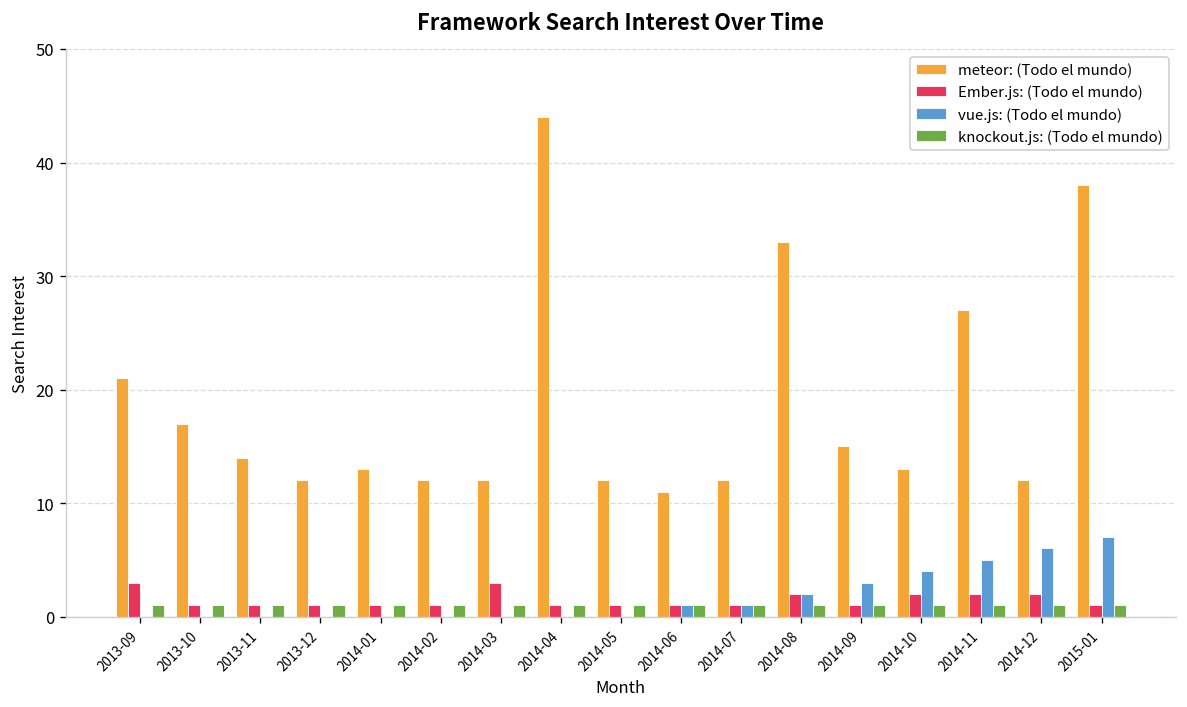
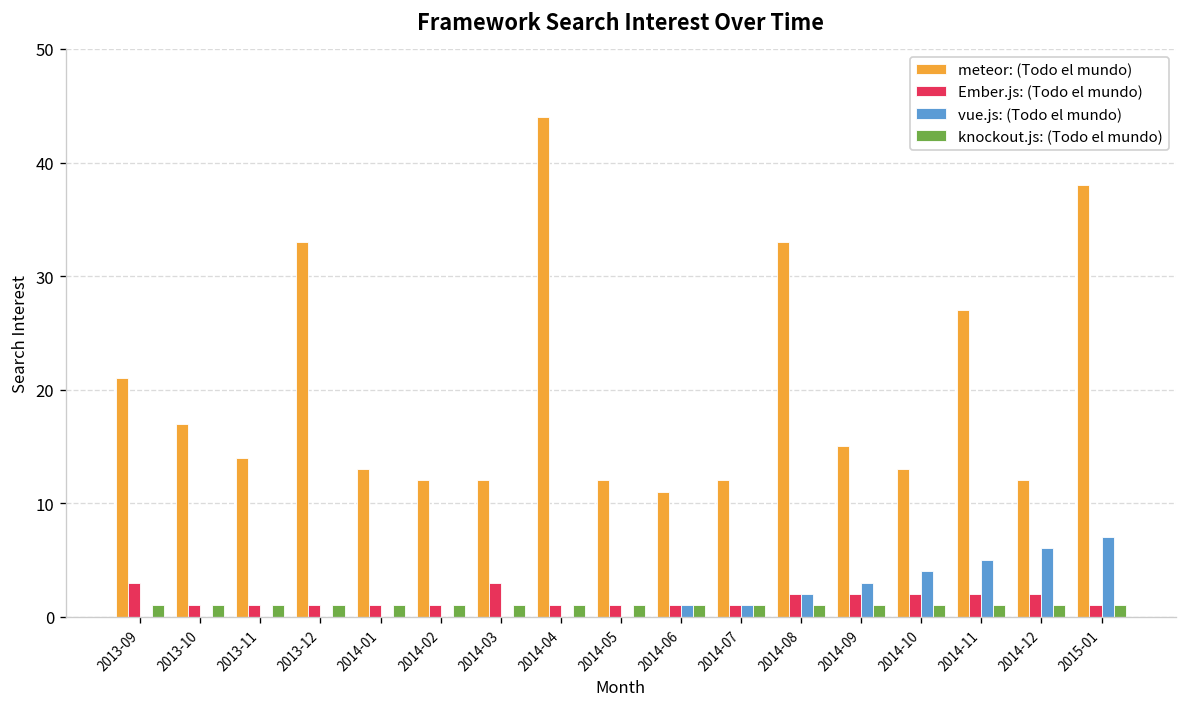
meteor: (Todo el mundo), 2013-12: 12 -> 33
Ember.js: (Todo el mundo), 2014-09: 1 -> 2
